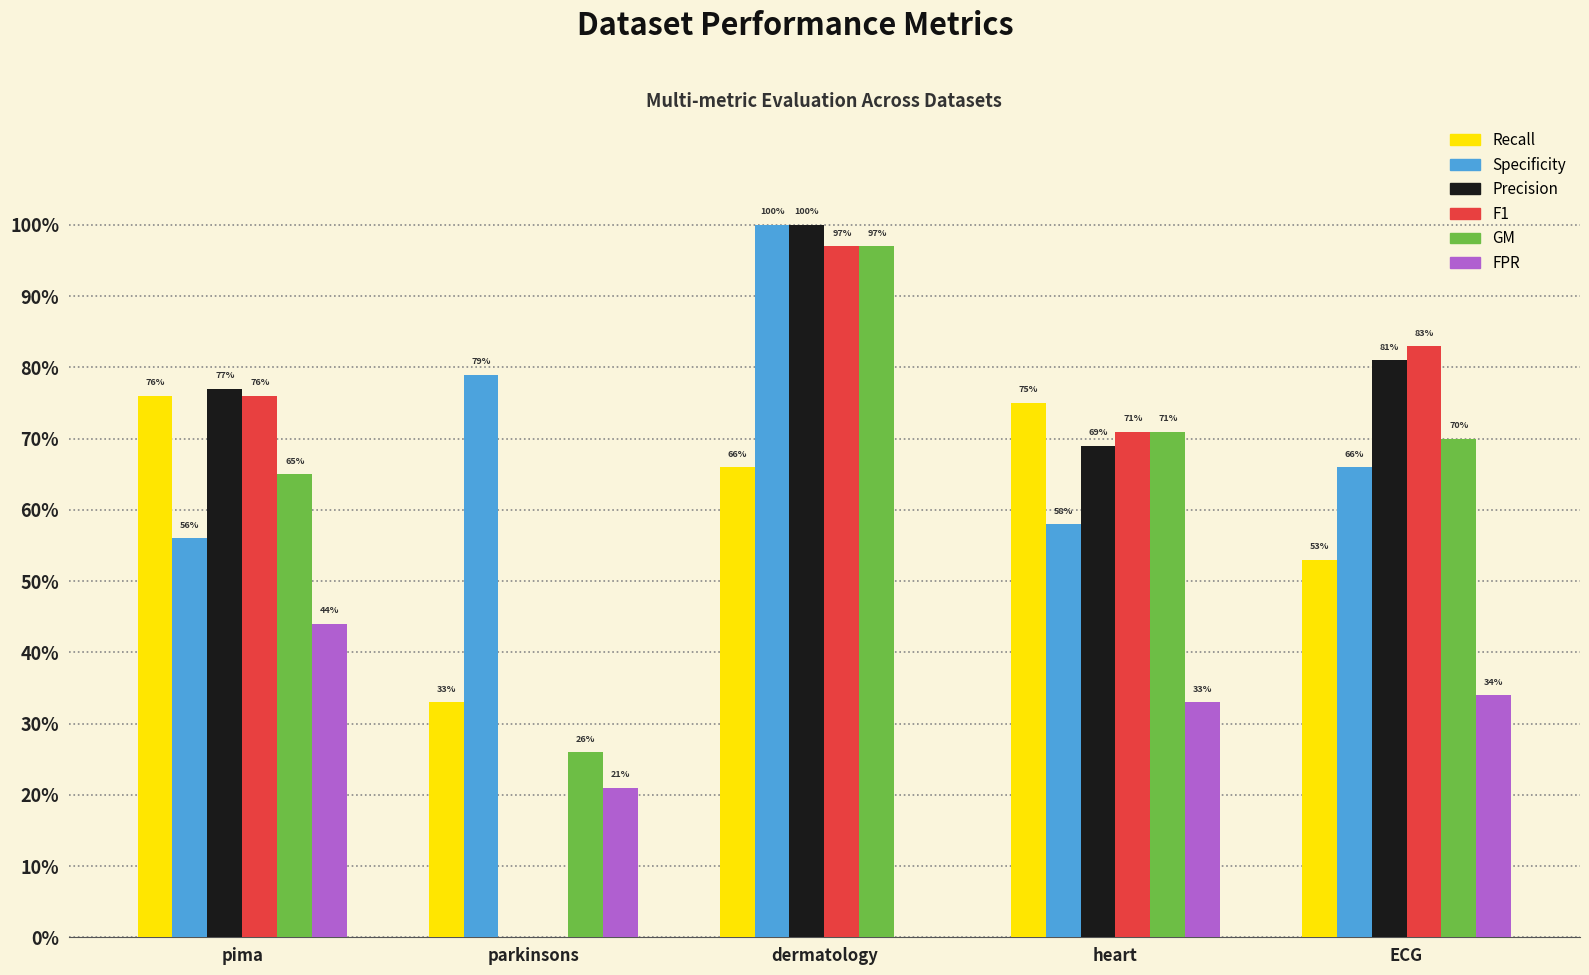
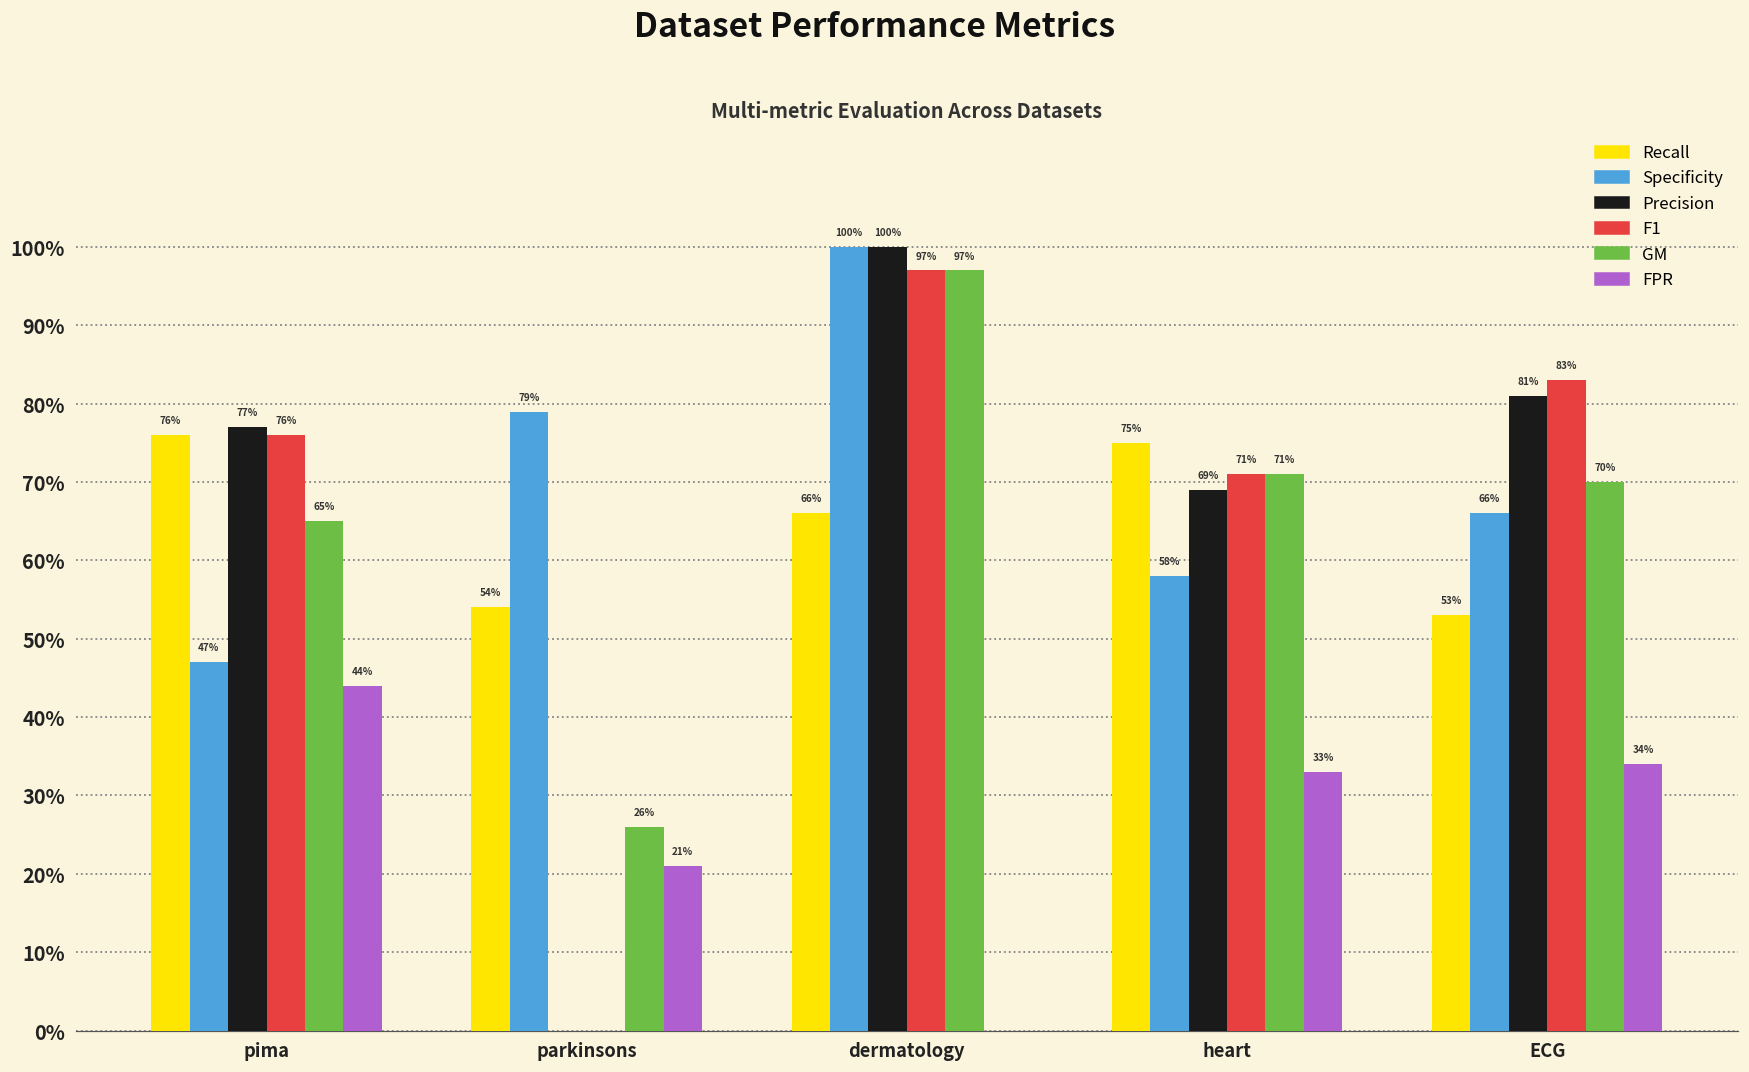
Specificity, pima: 56% -> 47%
Recall, parkinsons: 33% -> 54%
